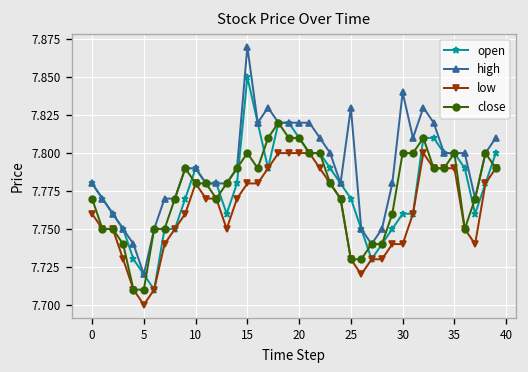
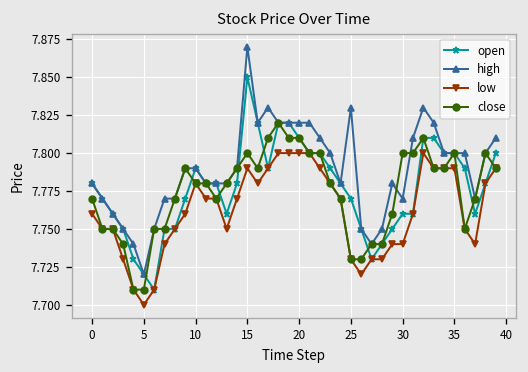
low, 15: 7.78 -> 7.79
high, 30: 7.84 -> 7.77
